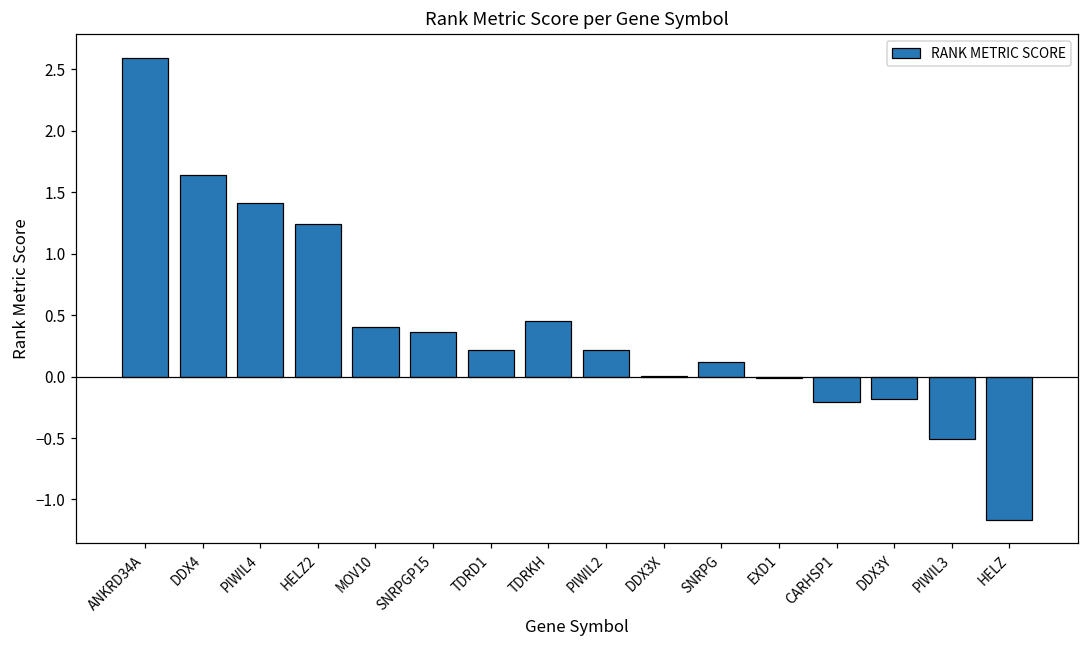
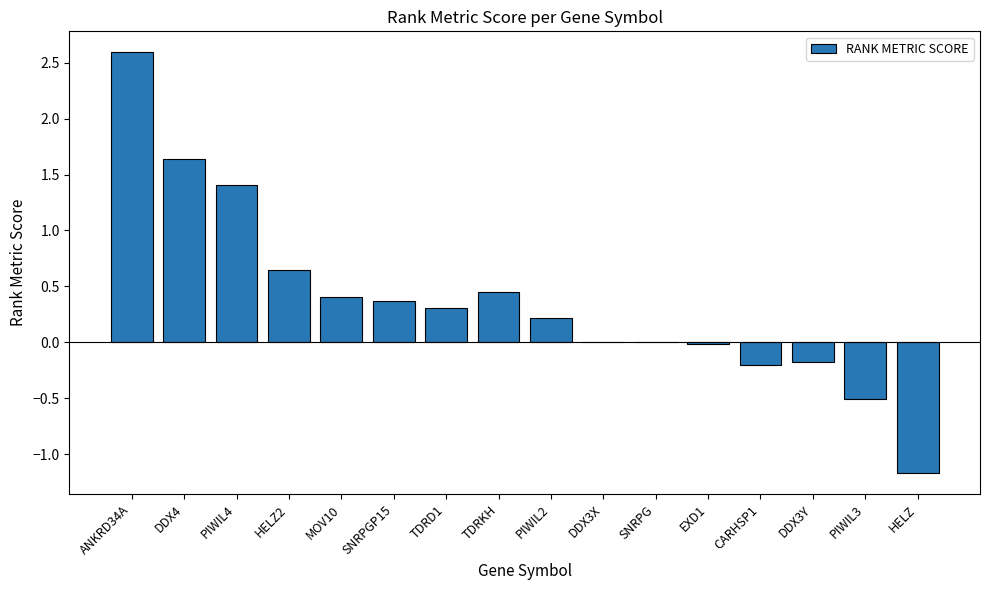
HELZ2: 1.24 -> 0.64
TDRD1: 0.21 -> 0.31
SNRPG: 0.12 -> 0.01
